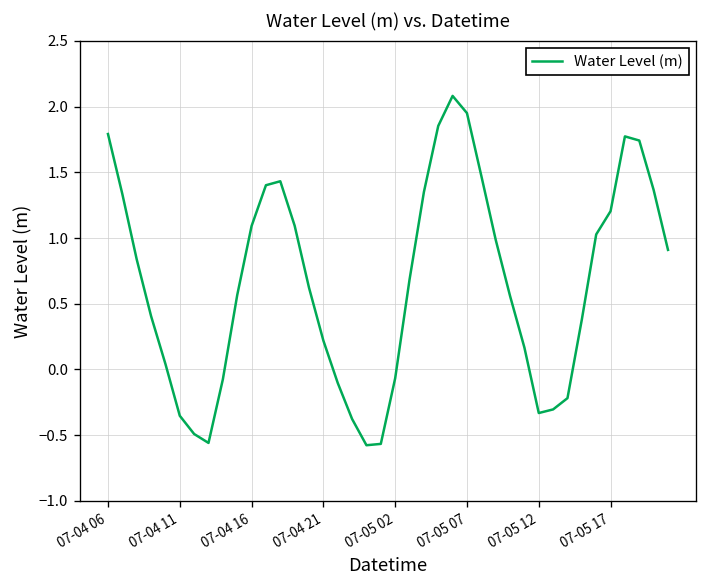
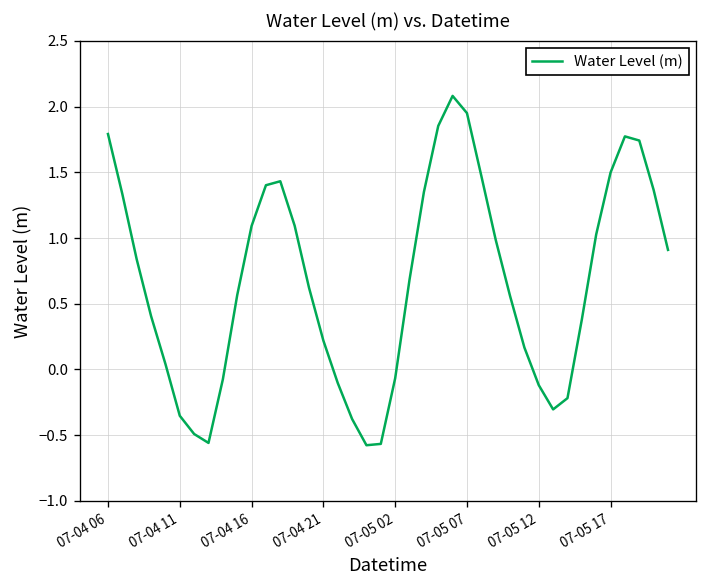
07-05 12: -0.33 -> -0.12
07-05 17: 1.20 -> 1.50
